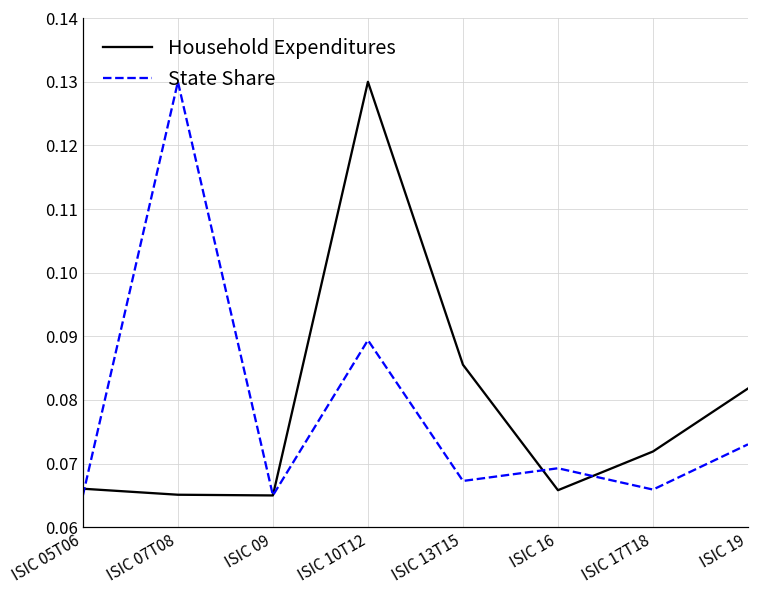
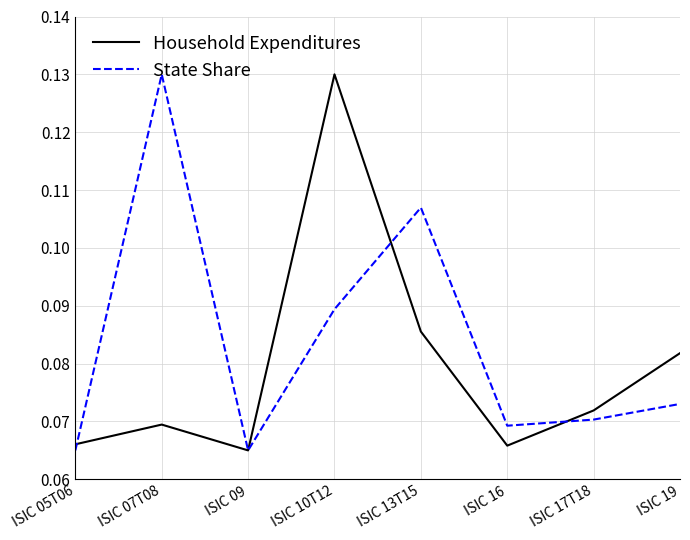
Household Expenditures, ISIC 07T08: 0.065 -> 0.069
State Share, ISIC 13T15: 0.067 -> 0.107
State Share, ISIC 17T18: 0.066 -> 0.070
